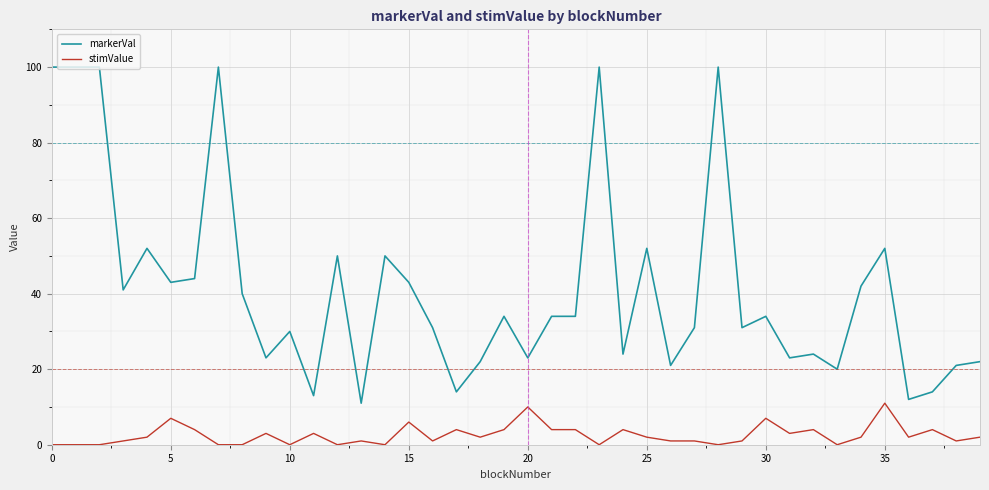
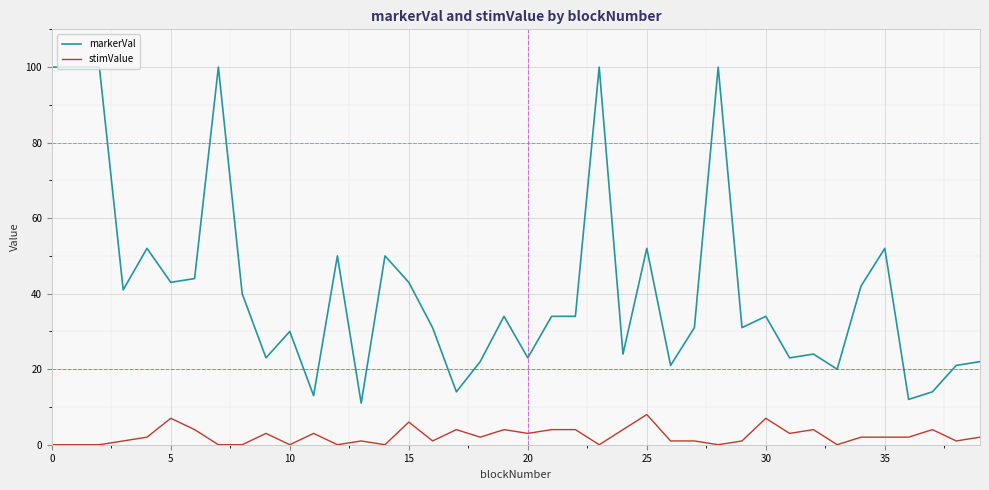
stimValue, 20: 10 -> 3
stimValue, 25: 2 -> 8
stimValue, 35: 11 -> 2
